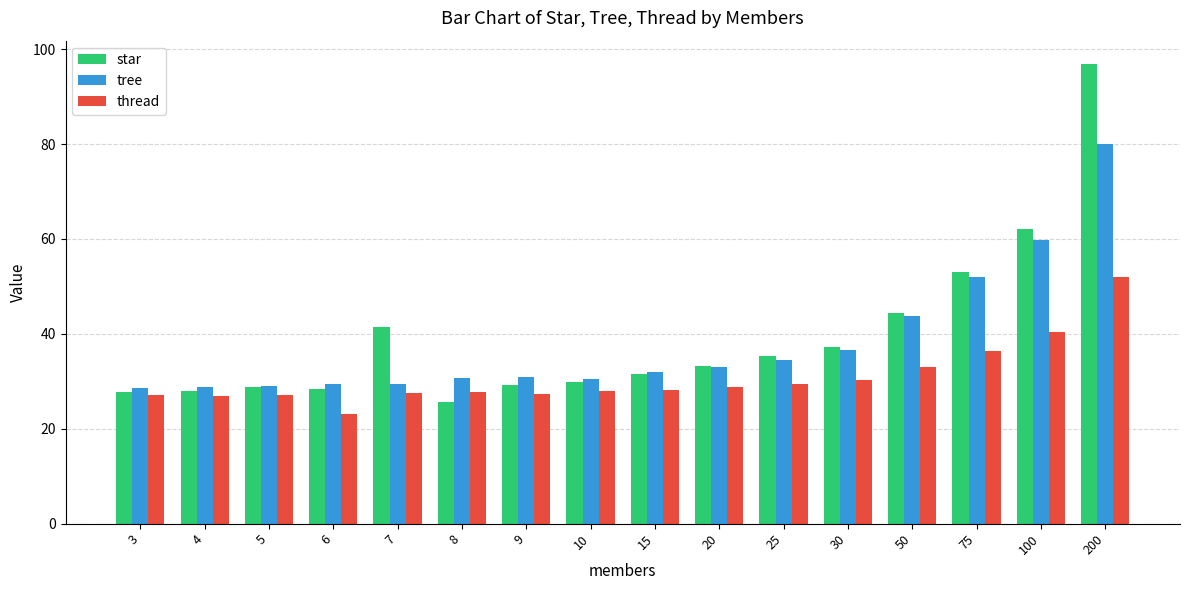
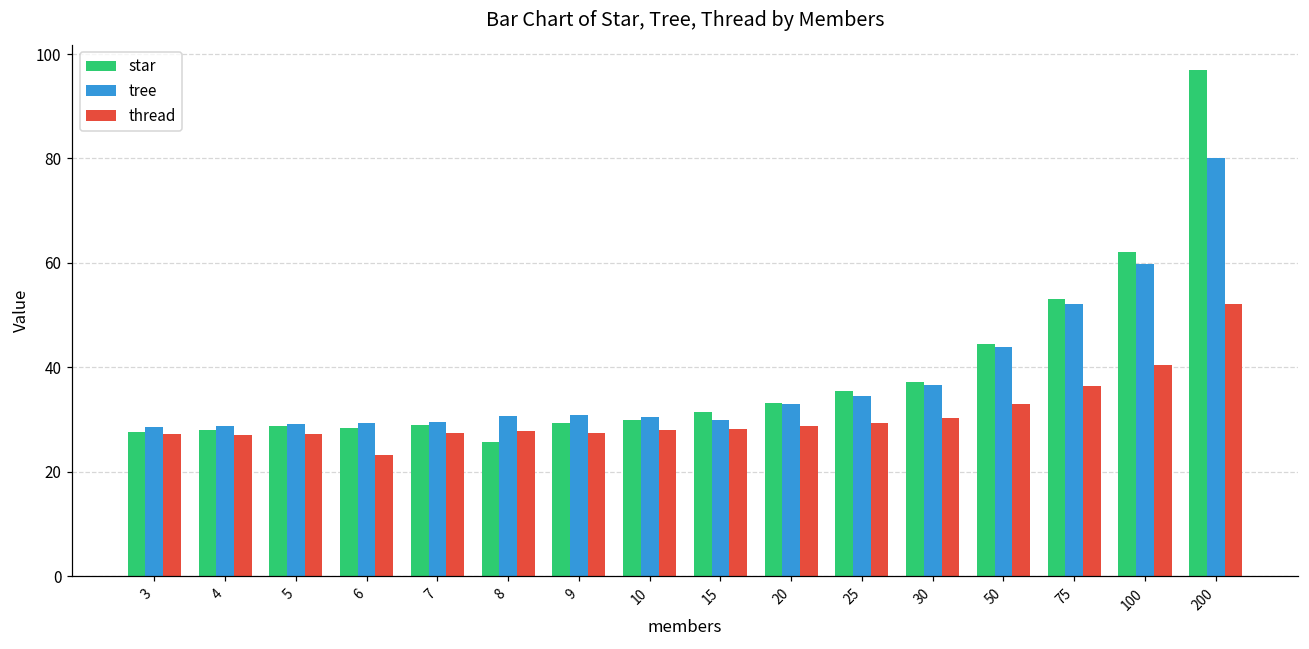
star, 7: 41 -> 29
tree, 15: 32 -> 30
